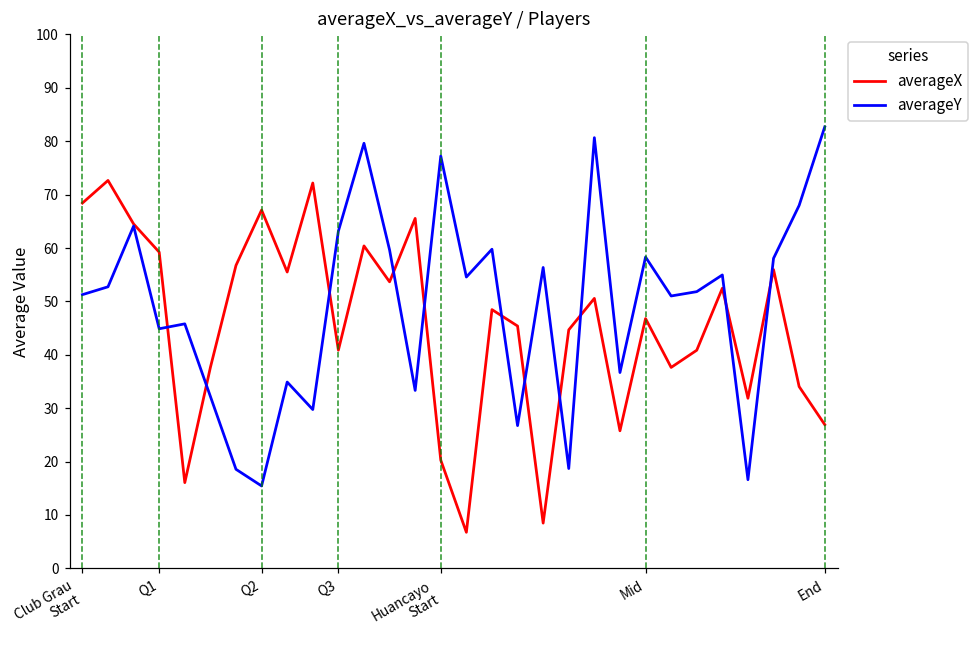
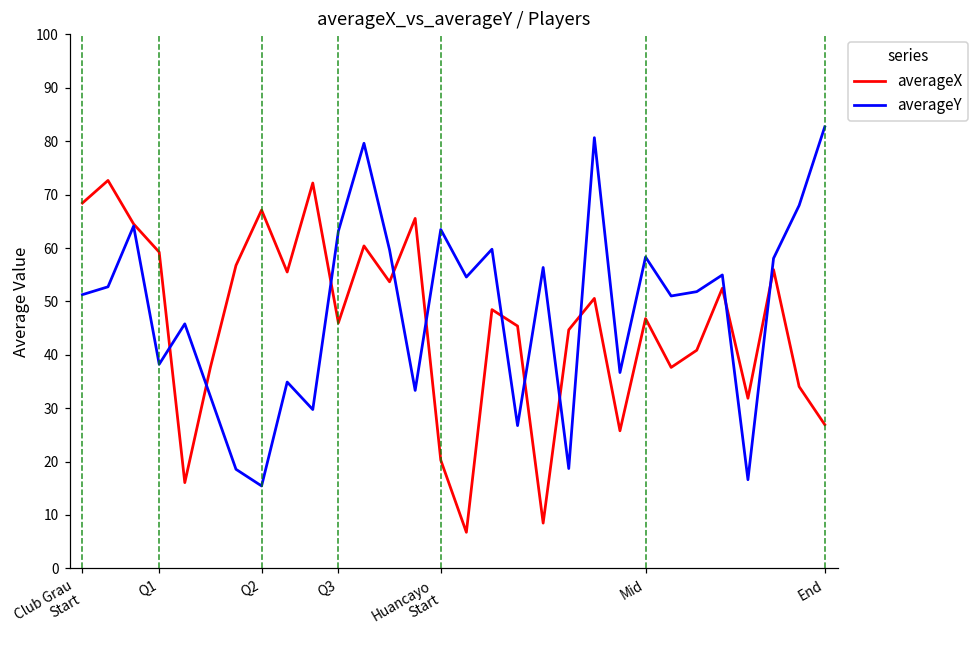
averageY, Q1: 45 -> 38
averageX, Q3: 41 -> 46
averageY, Huancayo Start: 77 -> 63
